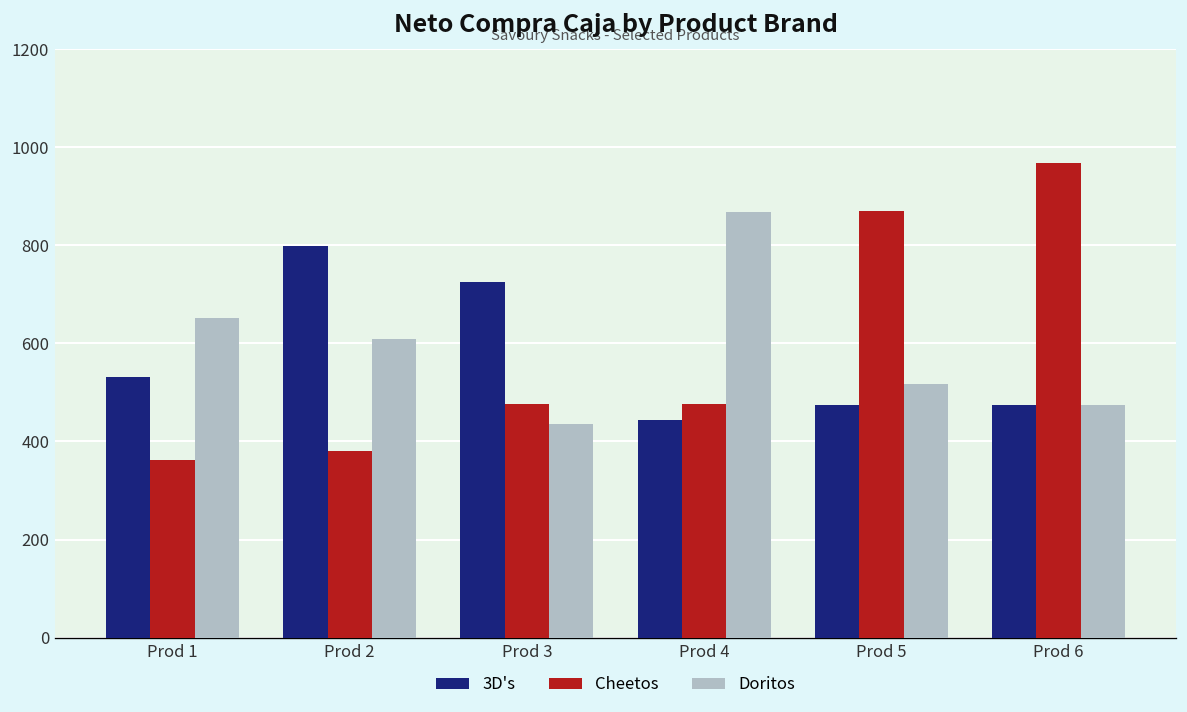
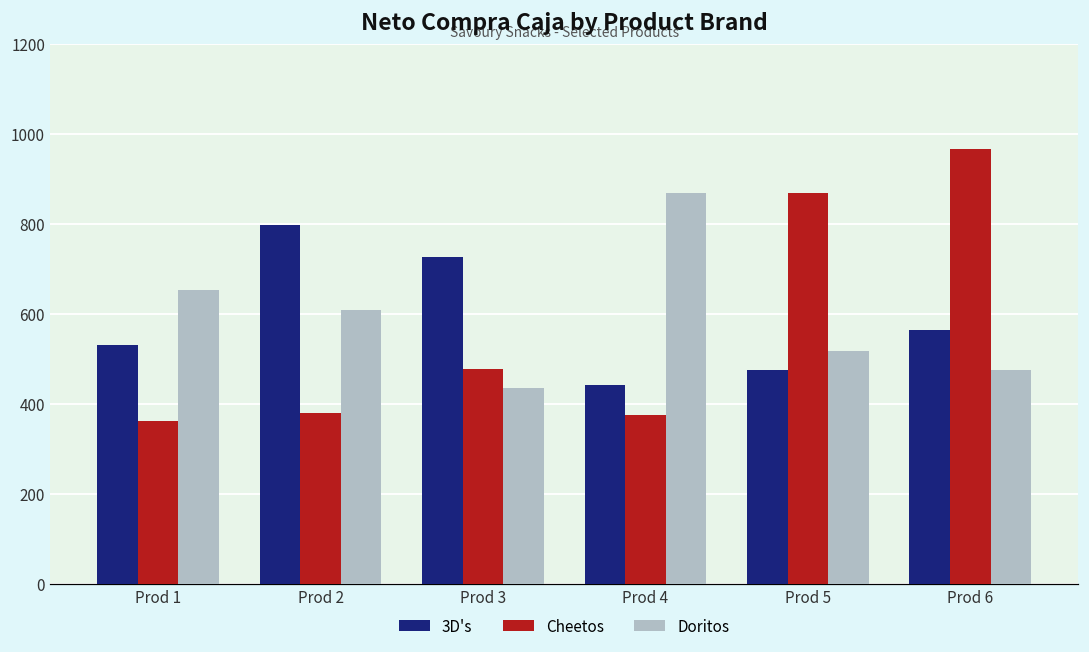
Cheetos, Prod 4: 480 -> 380
3D's, Prod 6: 470 -> 560
